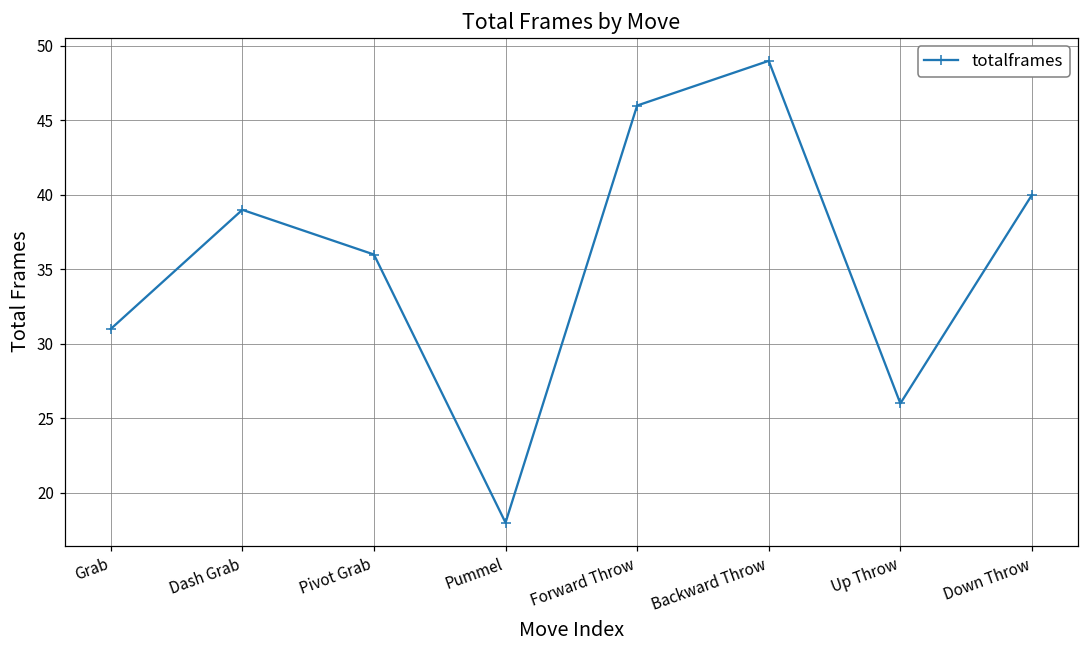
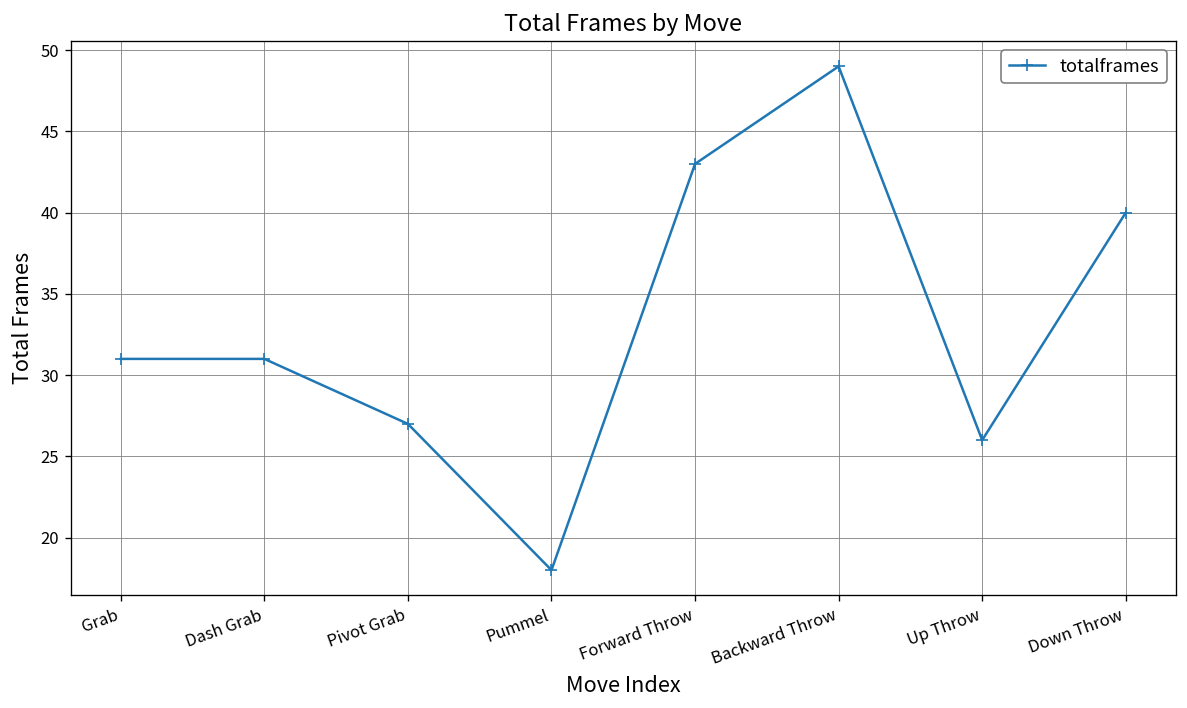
Dash Grab: 39 -> 31
Pivot Grab: 36 -> 27
Forward Throw: 46 -> 43
